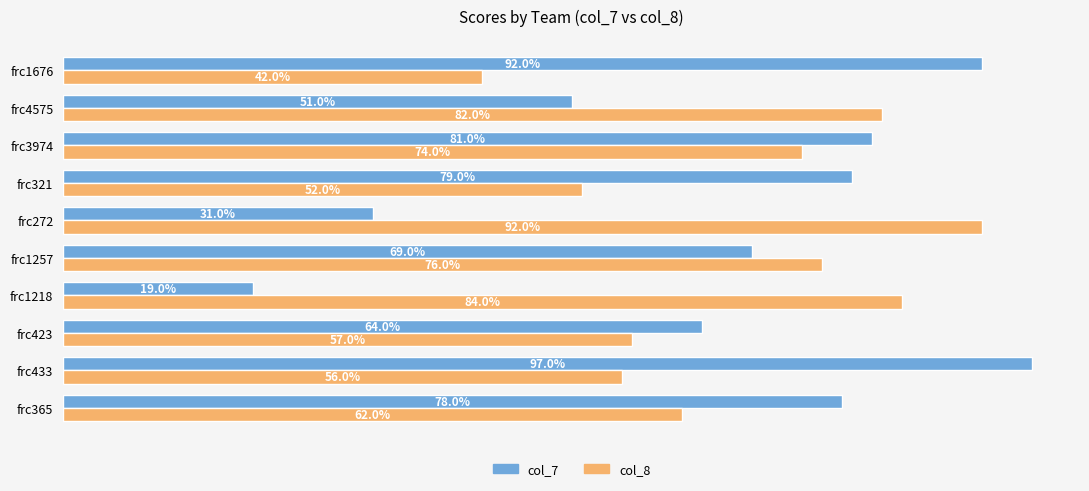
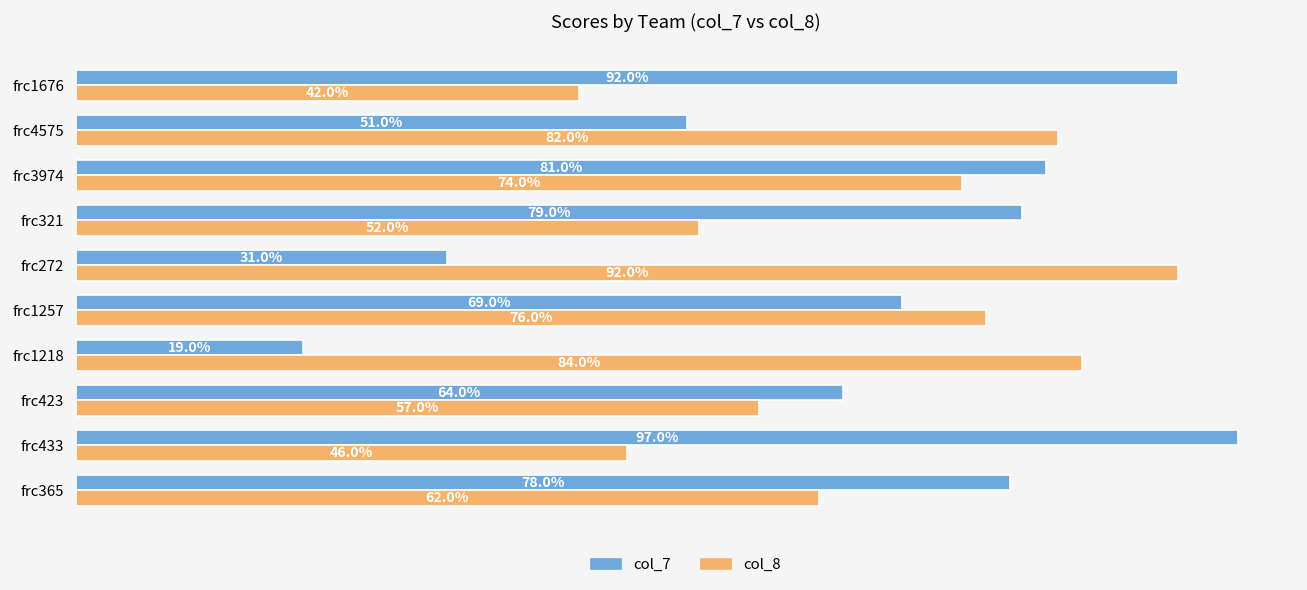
col_8, frc433: 56.0% -> 46.0%
